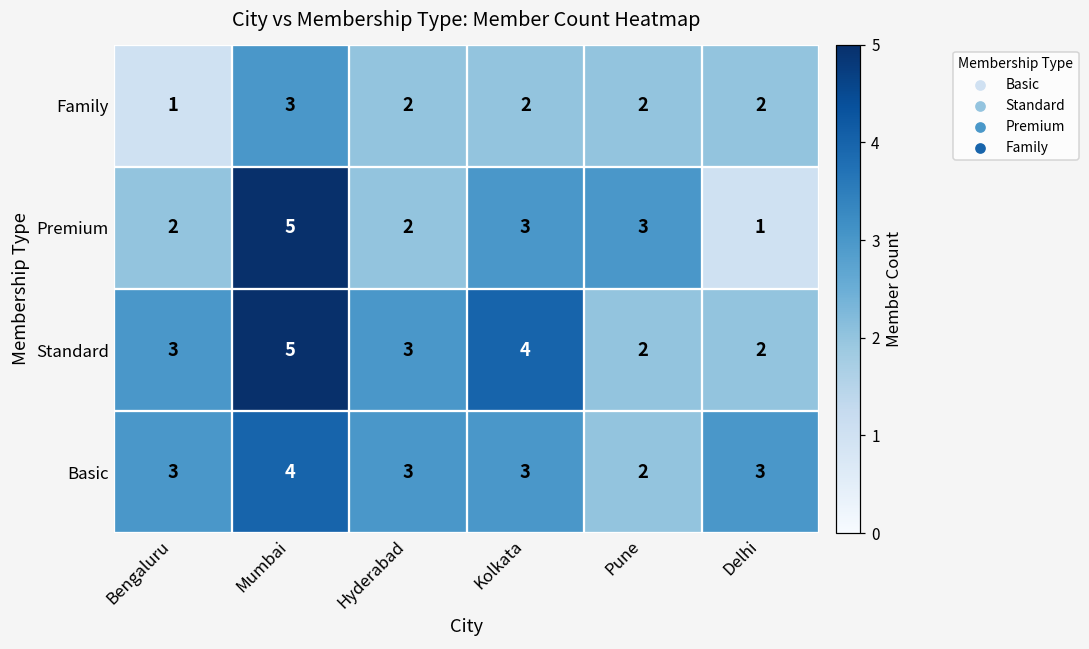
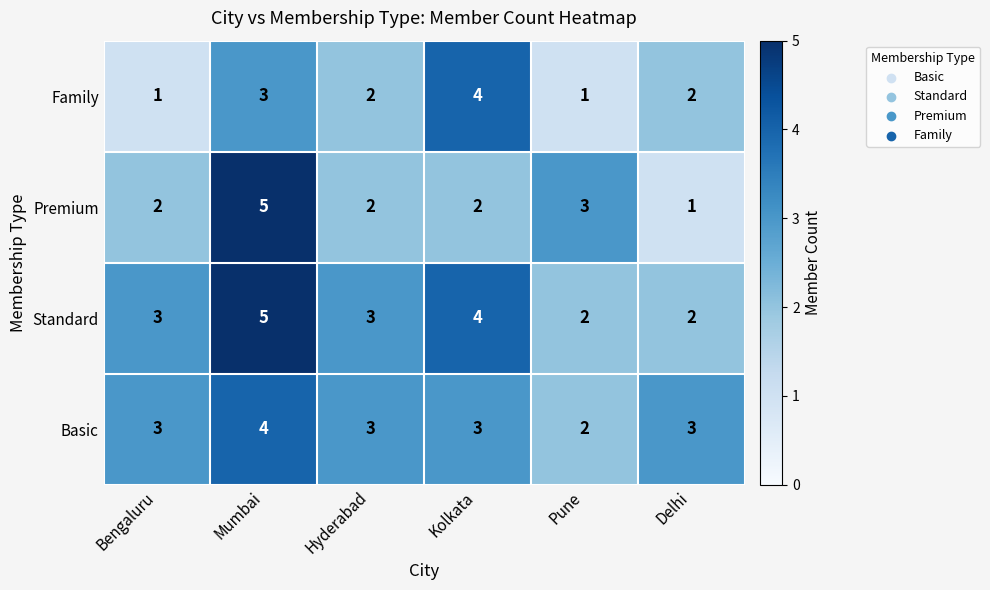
Family, Kolkata: 2 -> 4
Family, Pune: 2 -> 1
Premium, Kolkata: 3 -> 2
